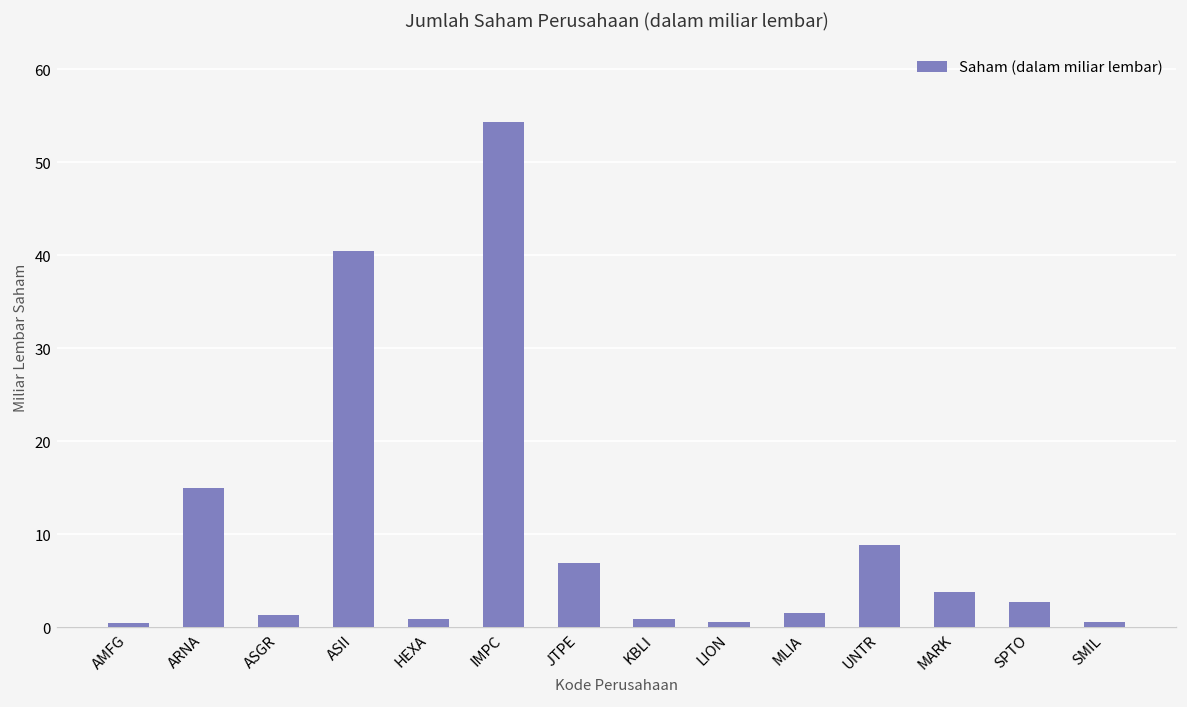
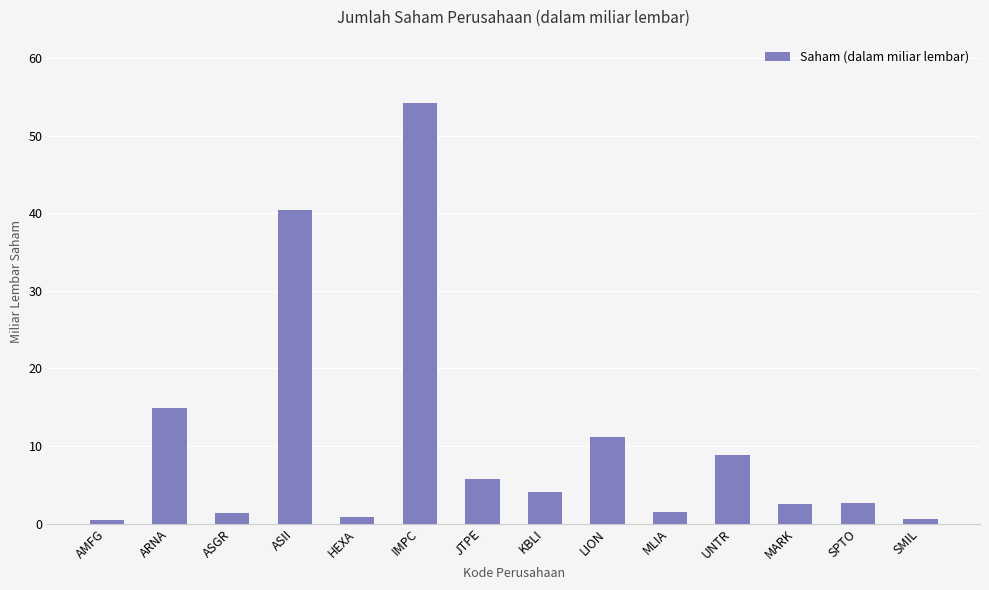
JTPE: 7 -> 6
KBLI: 1 -> 4
LION: 1 -> 11
MARK: 4 -> 3
